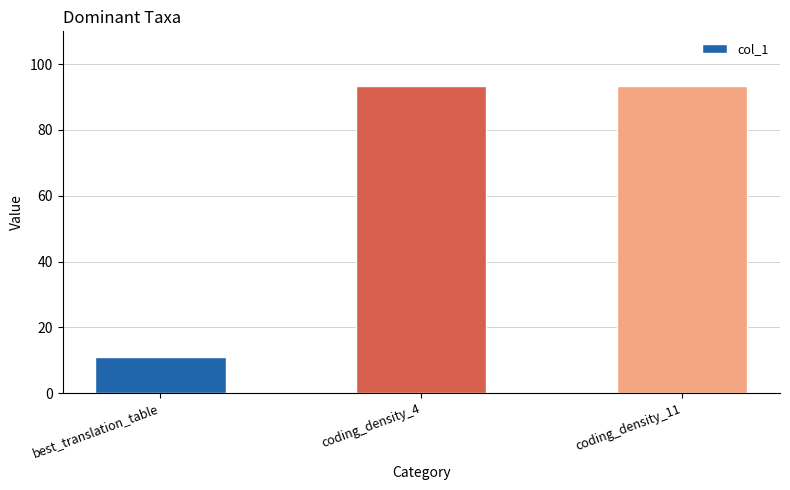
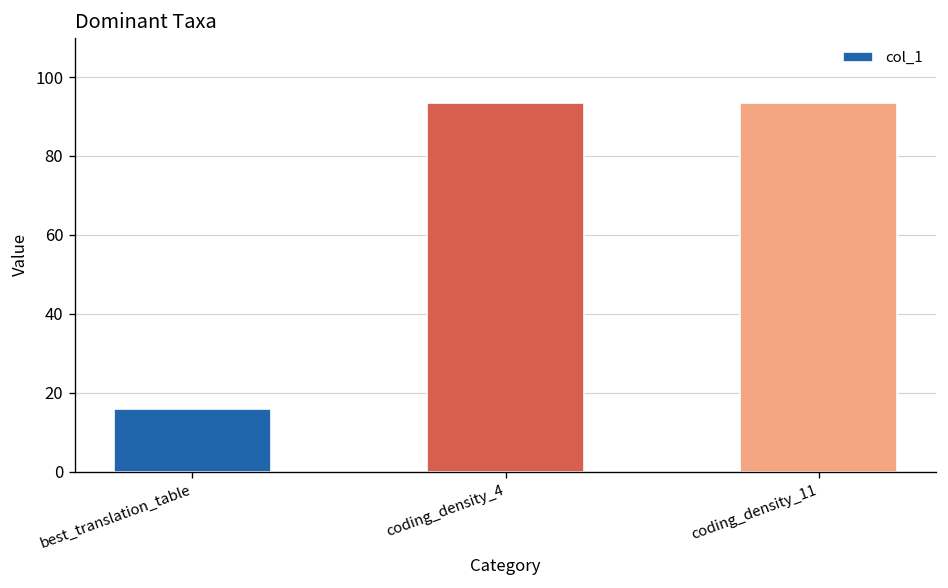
best_translation_table: 11 -> 16
